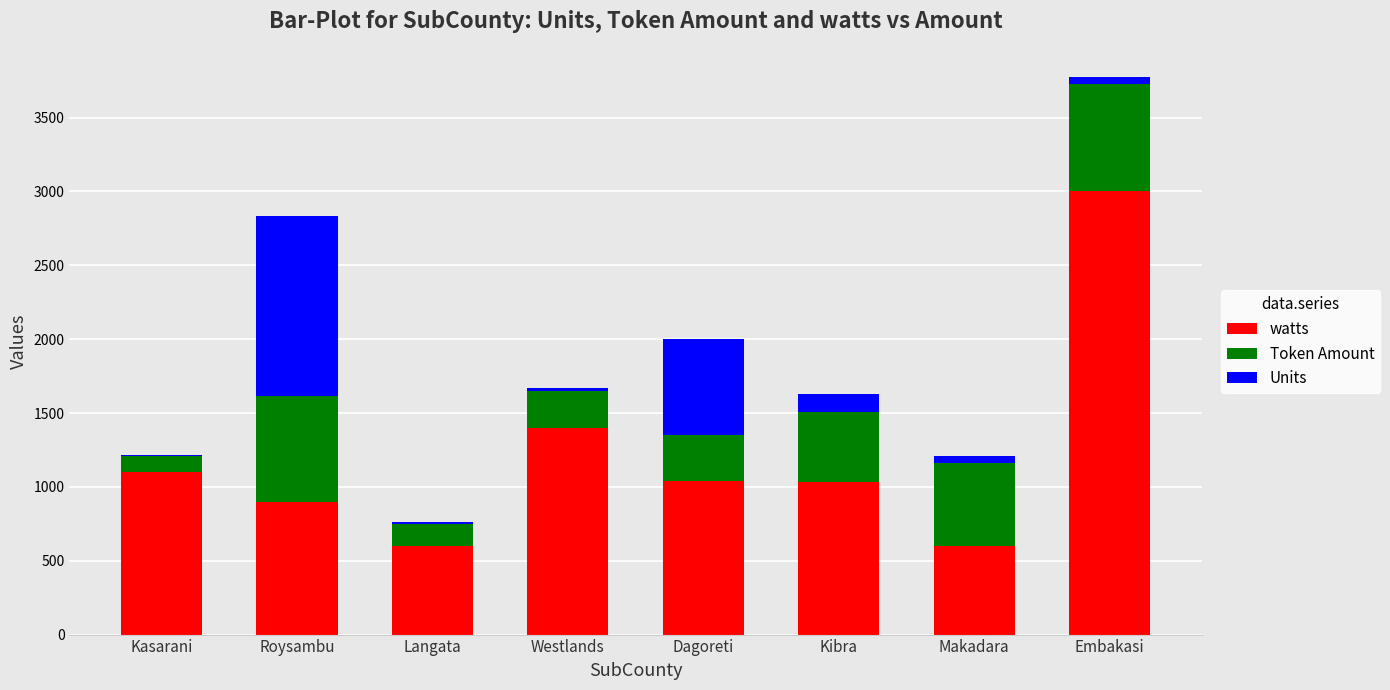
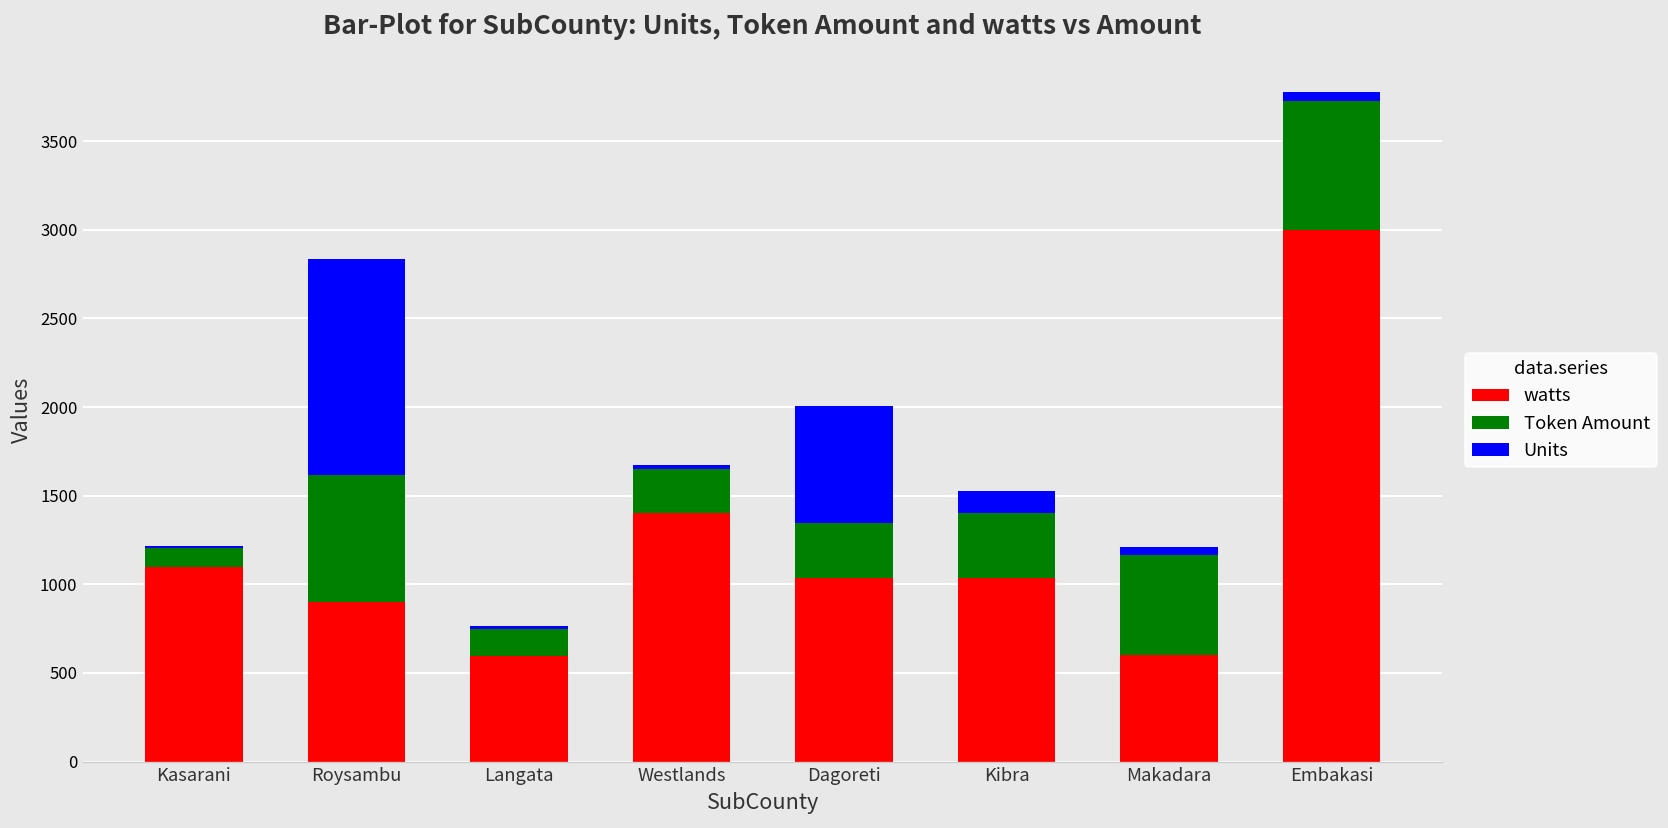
Token Amount, Kibra: 470 -> 370
